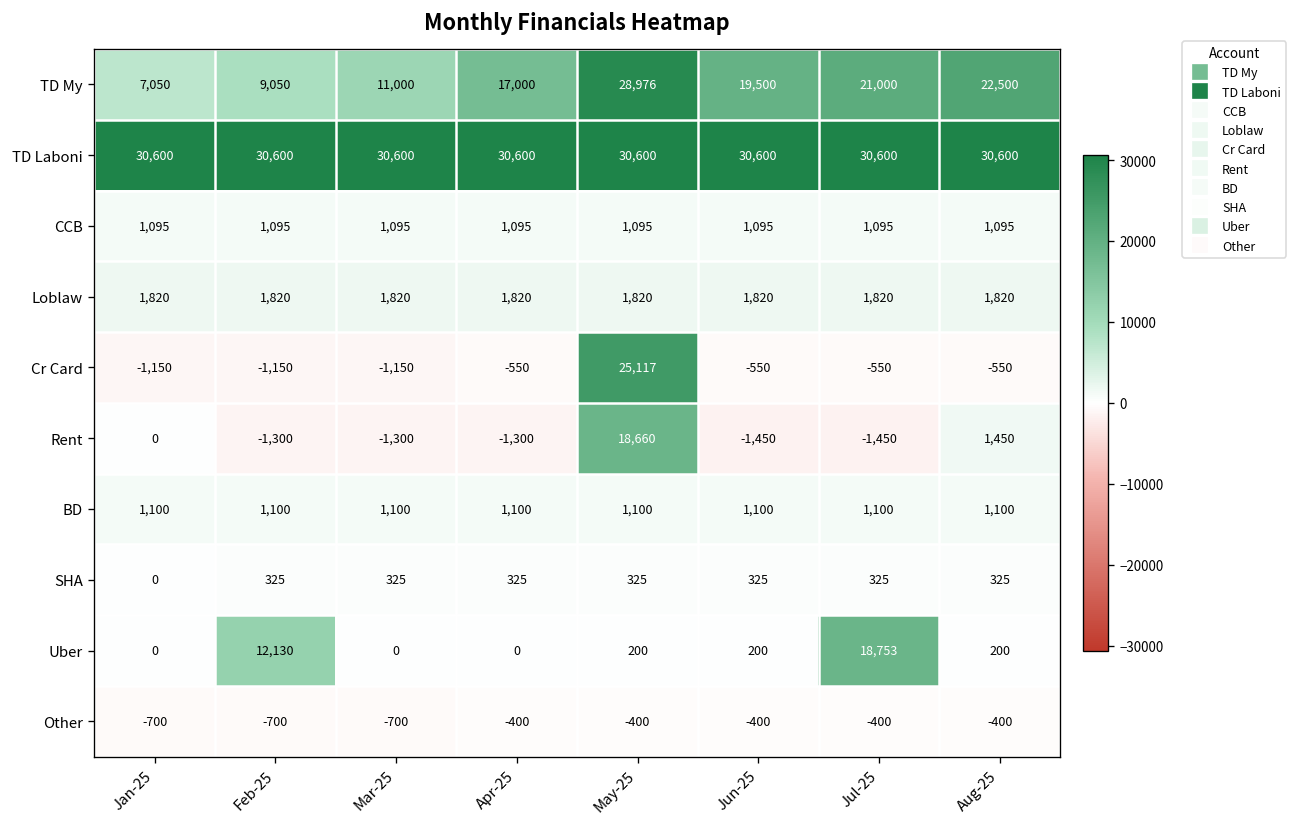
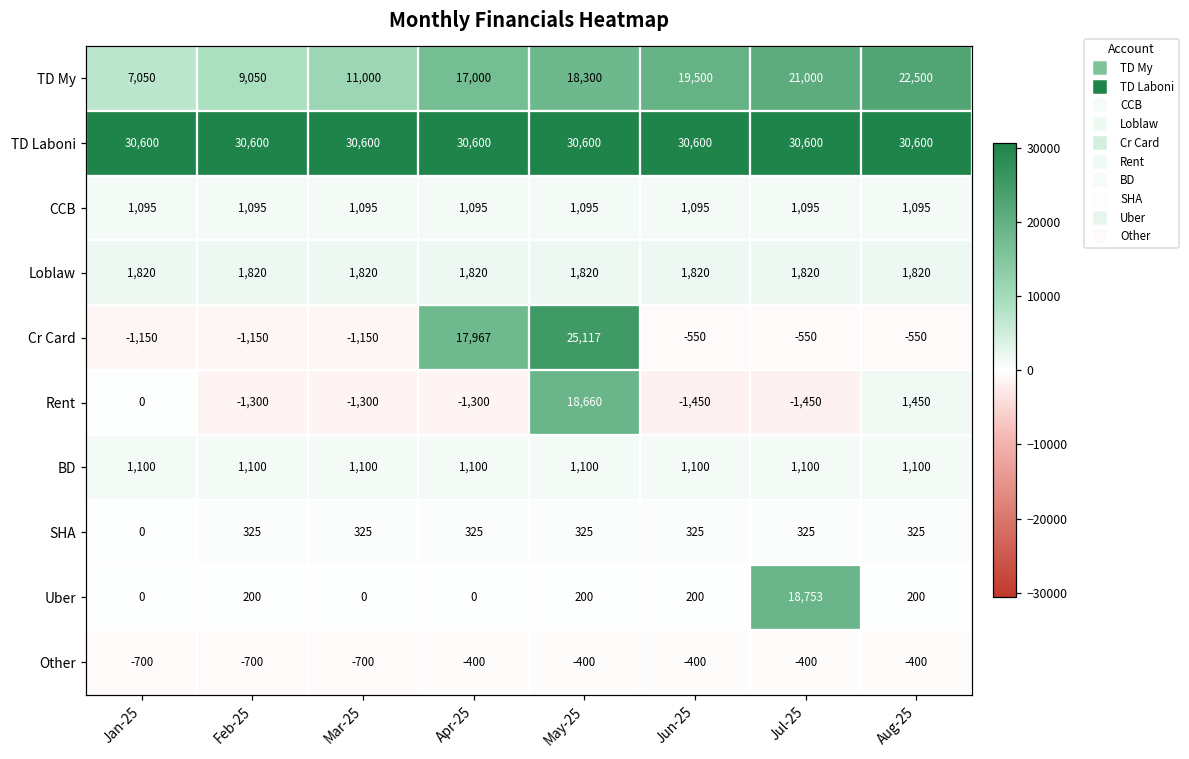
TD My, May-25: 28,976 -> 18,300
Cr Card, Apr-25: -550 -> 17,967
Uber, Feb-25: 12,130 -> 200
